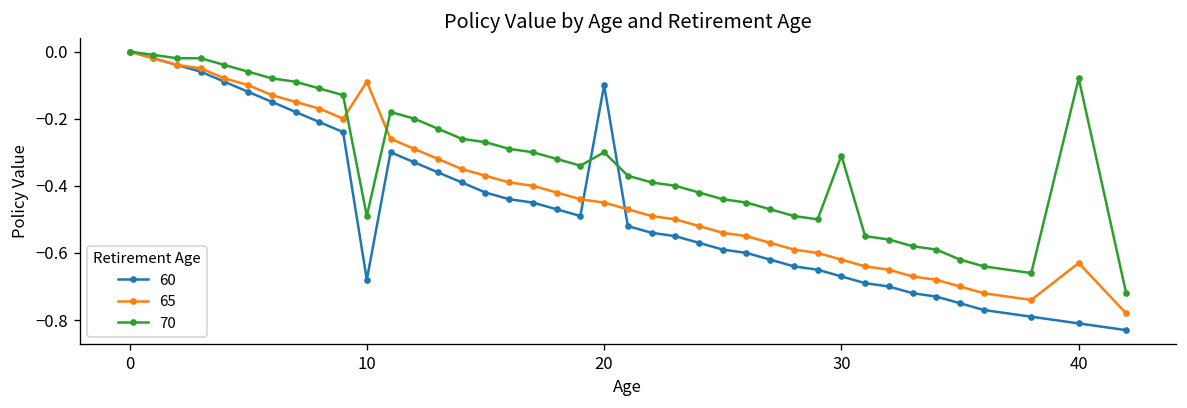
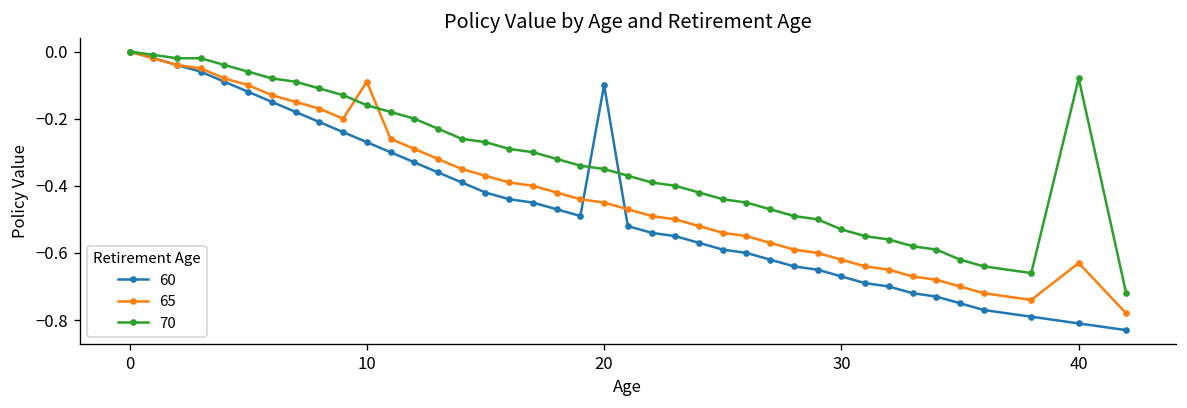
60, 10: -0.68 -> -0.27
70, 10: -0.49 -> -0.16
70, 20: -0.30 -> -0.35
70, 30: -0.31 -> -0.53
